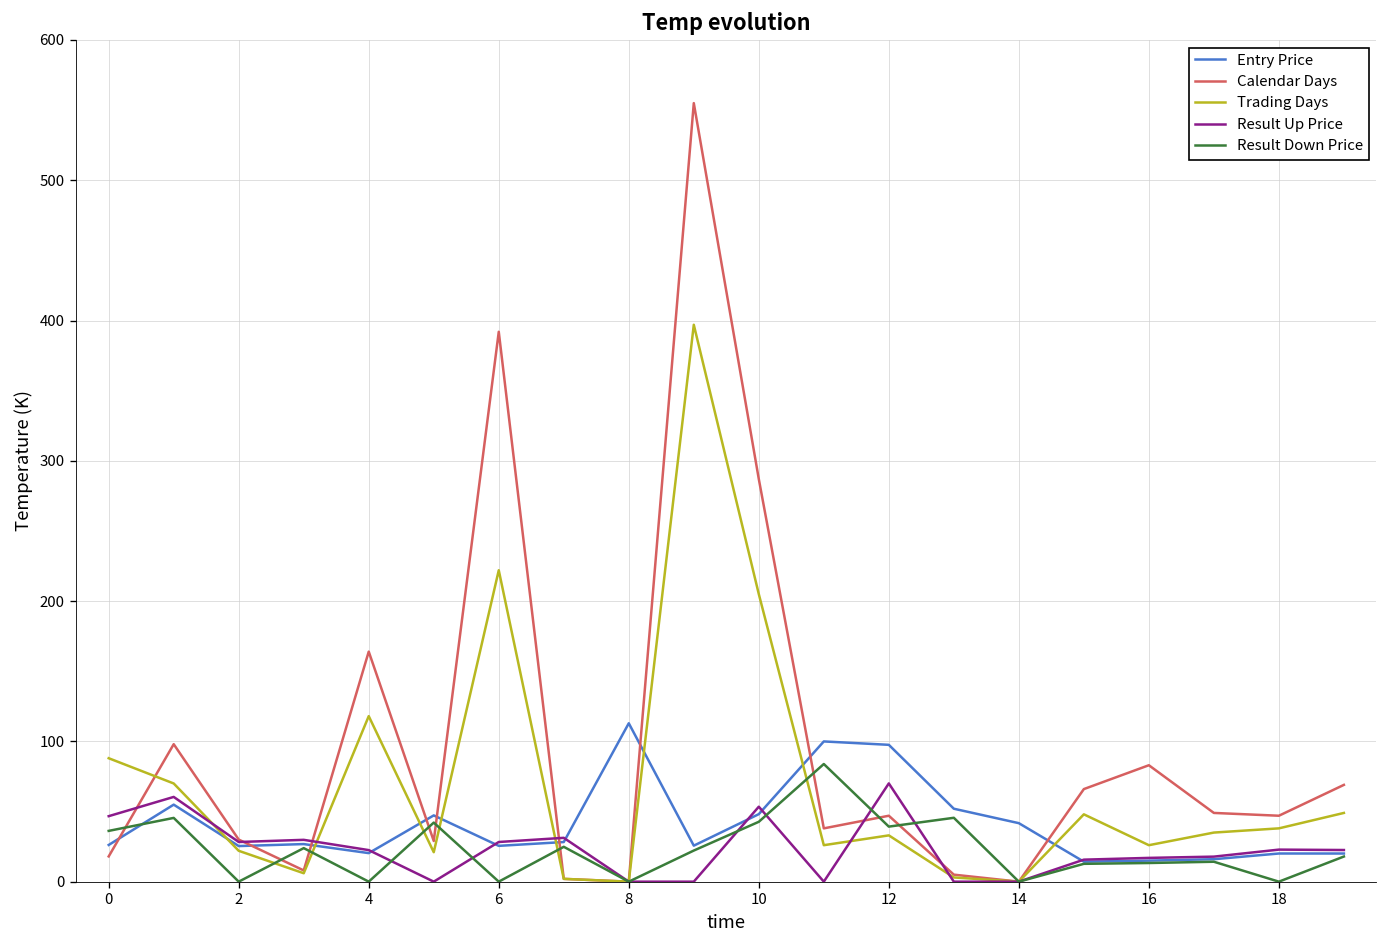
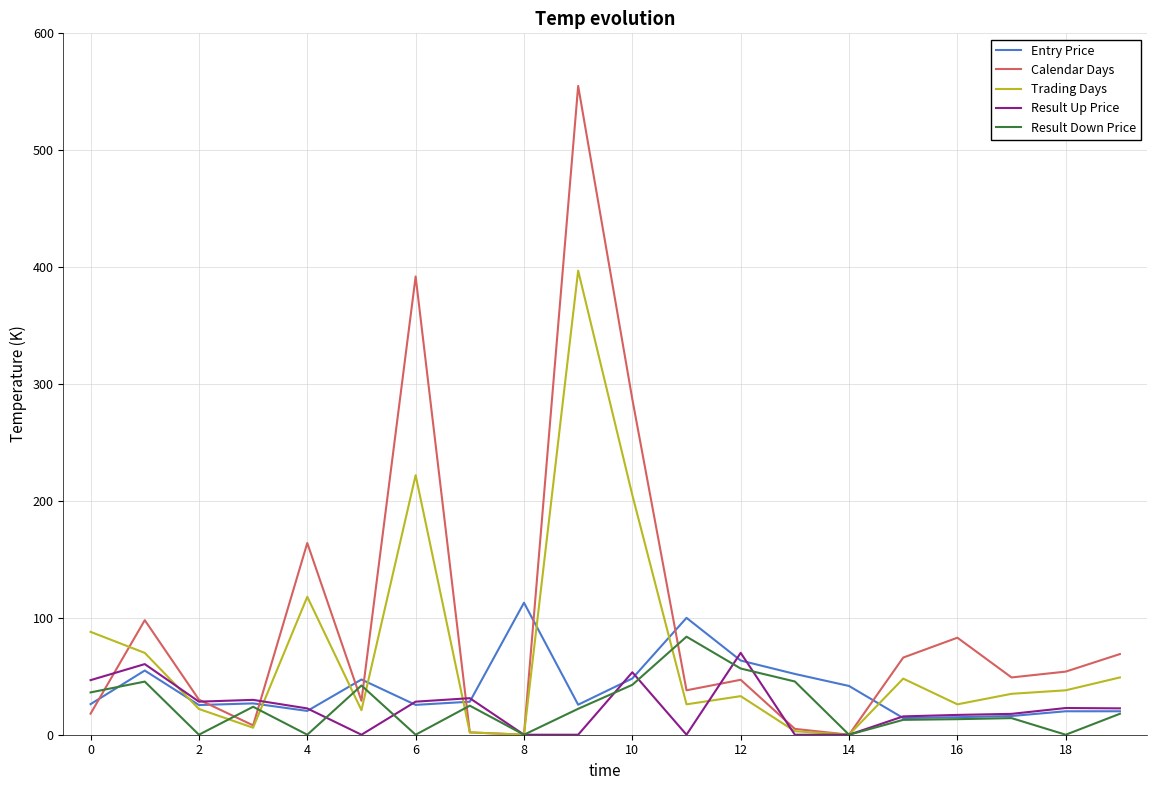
Entry Price, 12: 98 -> 63
Result Down Price, 12: 39 -> 57
Calendar Days, 18: 47 -> 54
